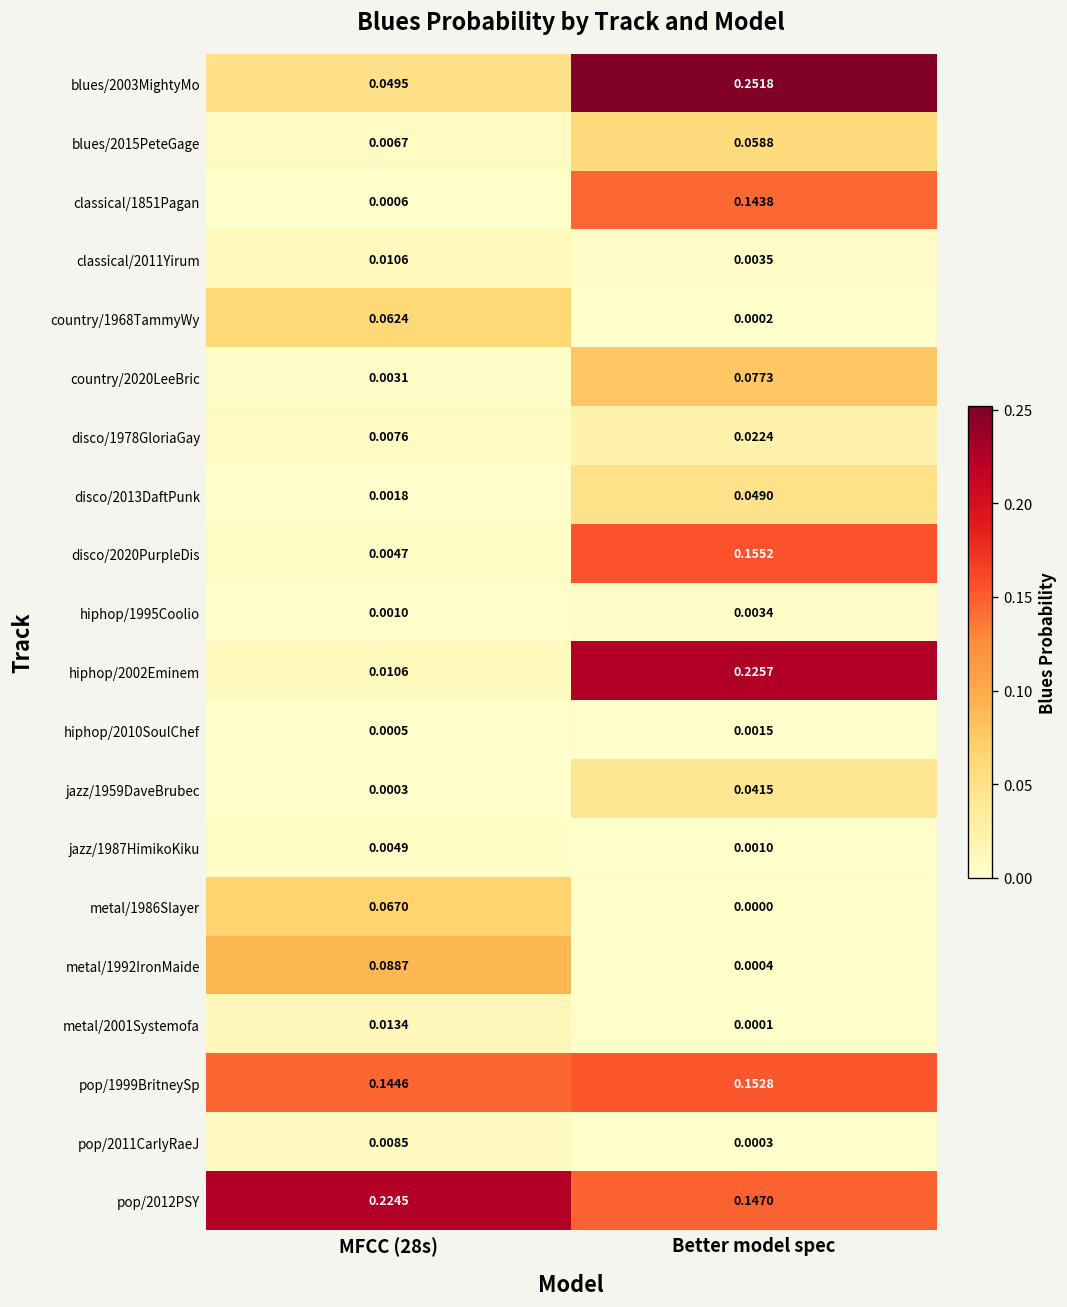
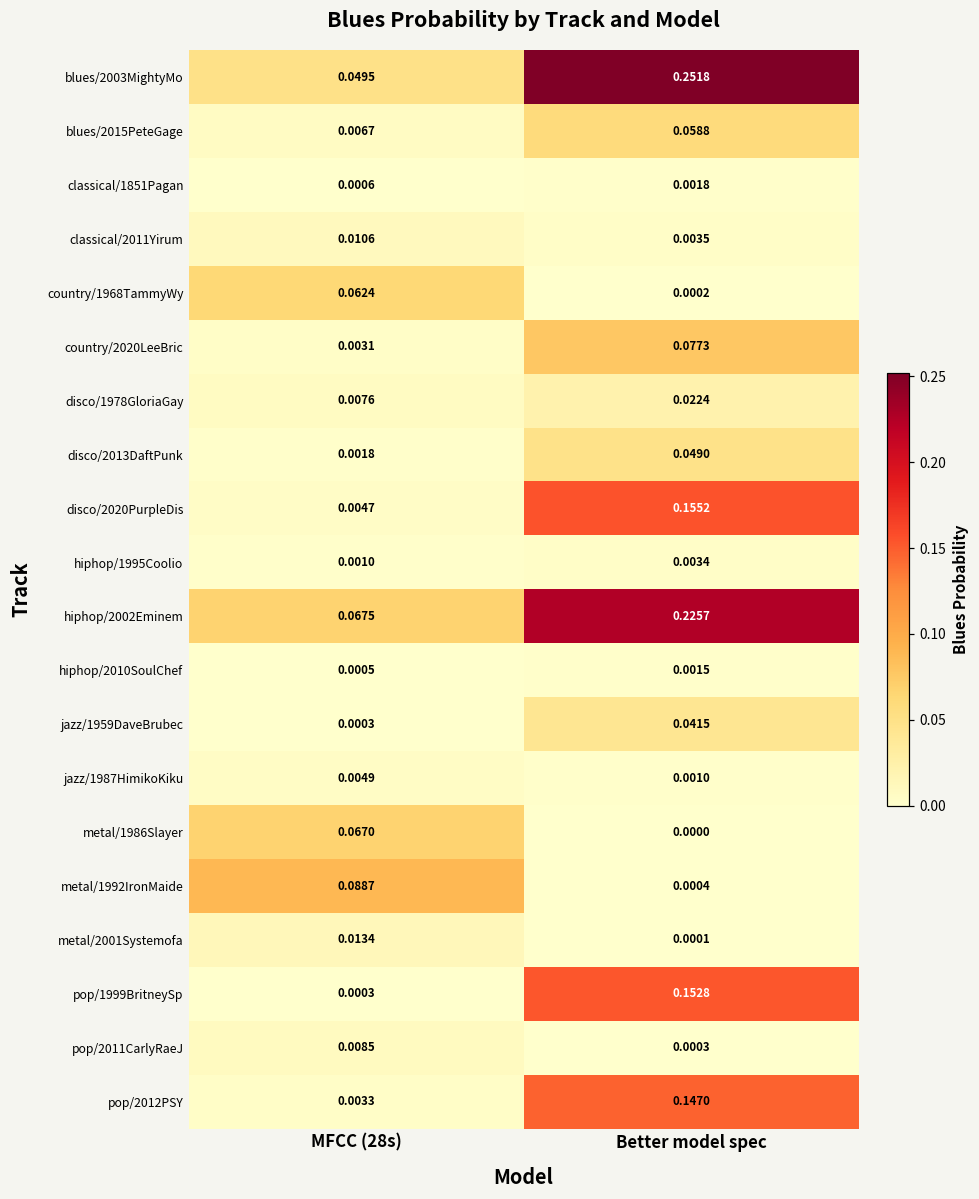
classical/1851Pagan, Better model spec: 0.1438 -> 0.0018
hiphop/2002Eminem, MFCC (28s): 0.0106 -> 0.0675
pop/1999BritneySp, MFCC (28s): 0.1446 -> 0.0003
pop/2012PSY, MFCC (28s): 0.2245 -> 0.0033
